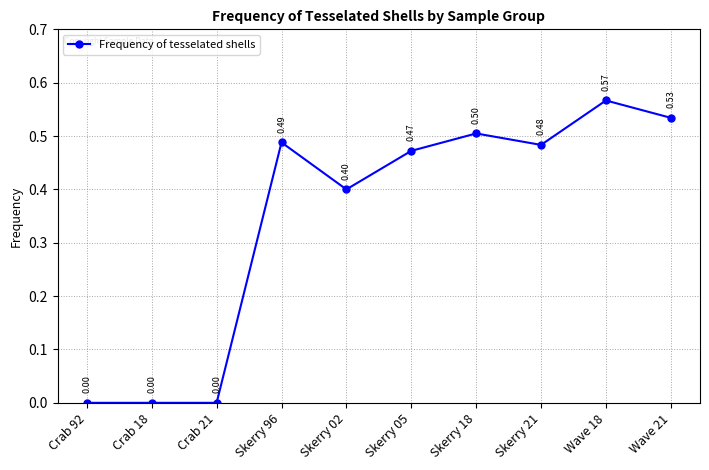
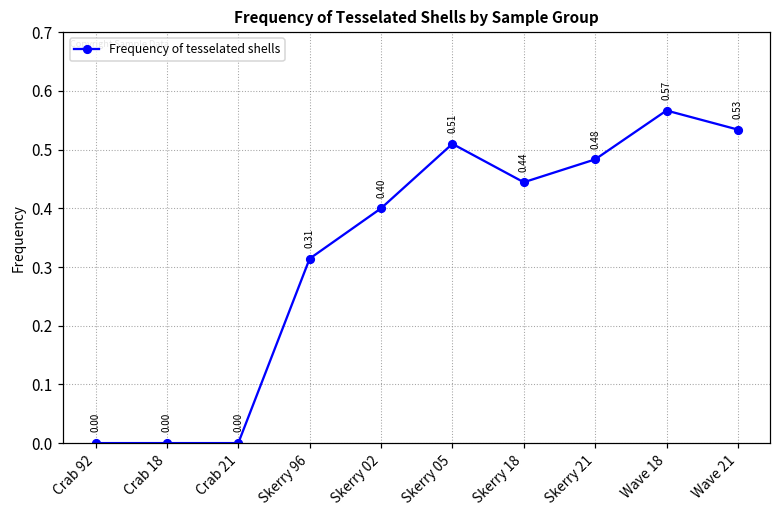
Skerry 96: 0.49 -> 0.31
Skerry 05: 0.47 -> 0.51
Skerry 18: 0.50 -> 0.44
